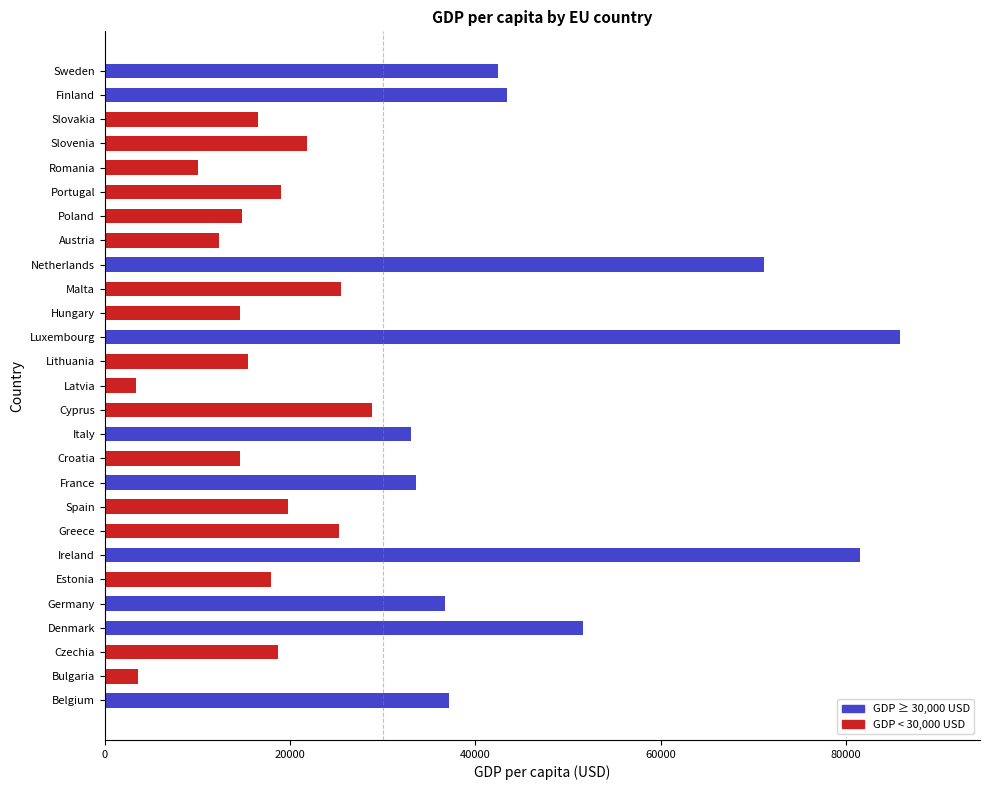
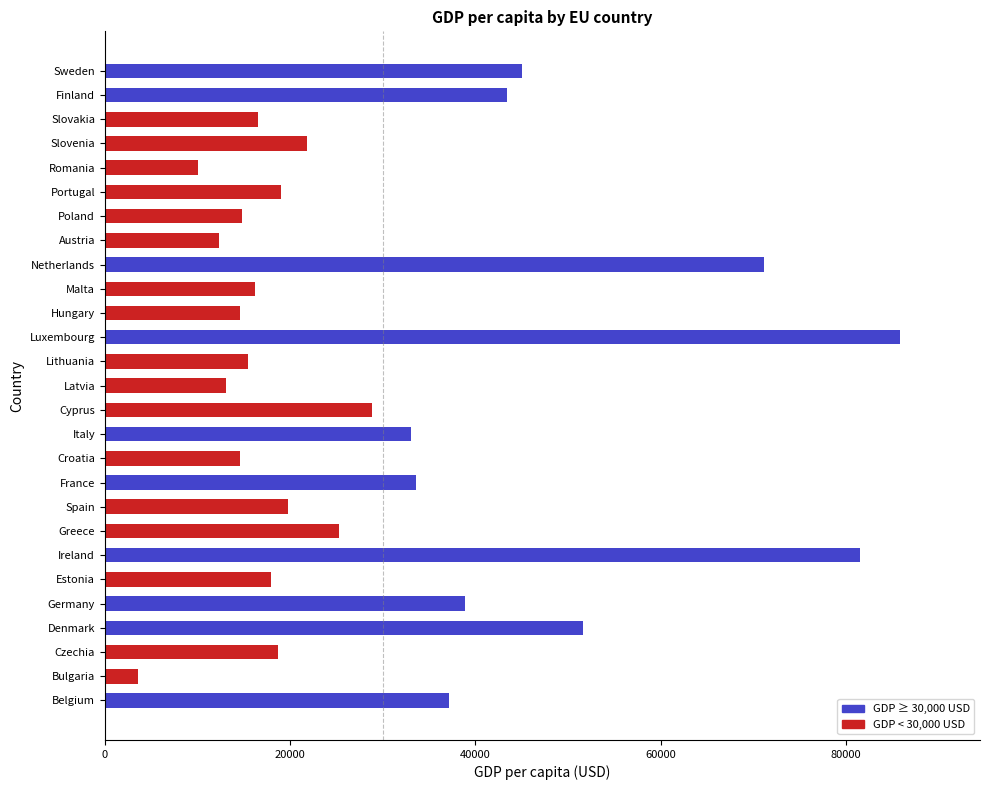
Sweden: 42000 -> 45000
Malta: 25000 -> 16000
Latvia: 3000 -> 13000
Germany: 37000 -> 39000
